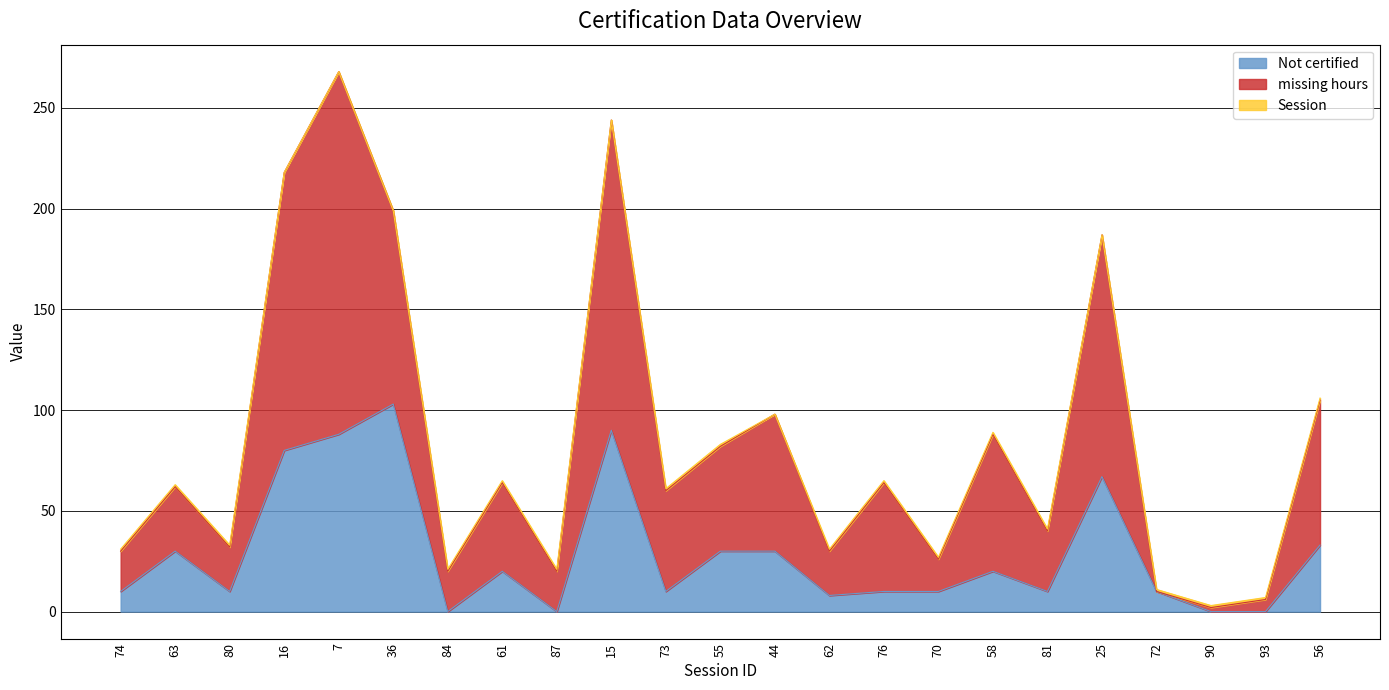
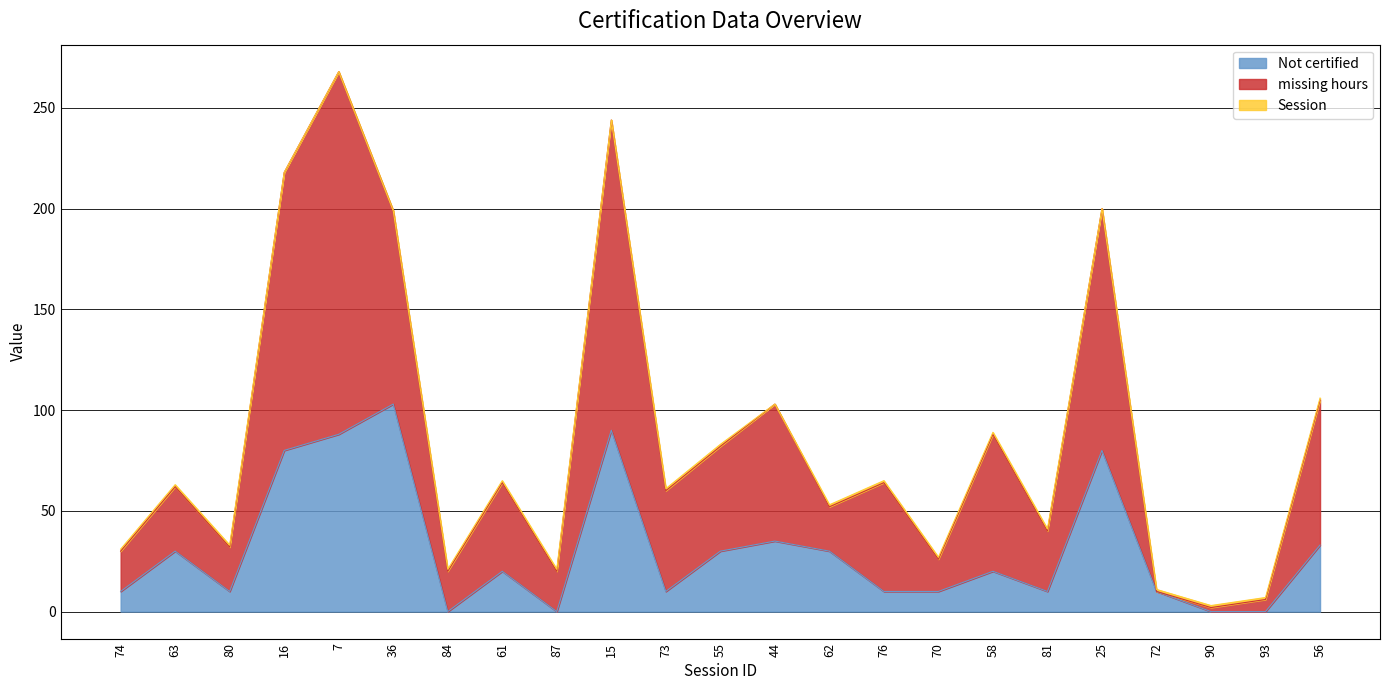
Not certified, 44: 30 -> 35
Not certified, 62: 8 -> 30
Not certified, 25: 67 -> 80
